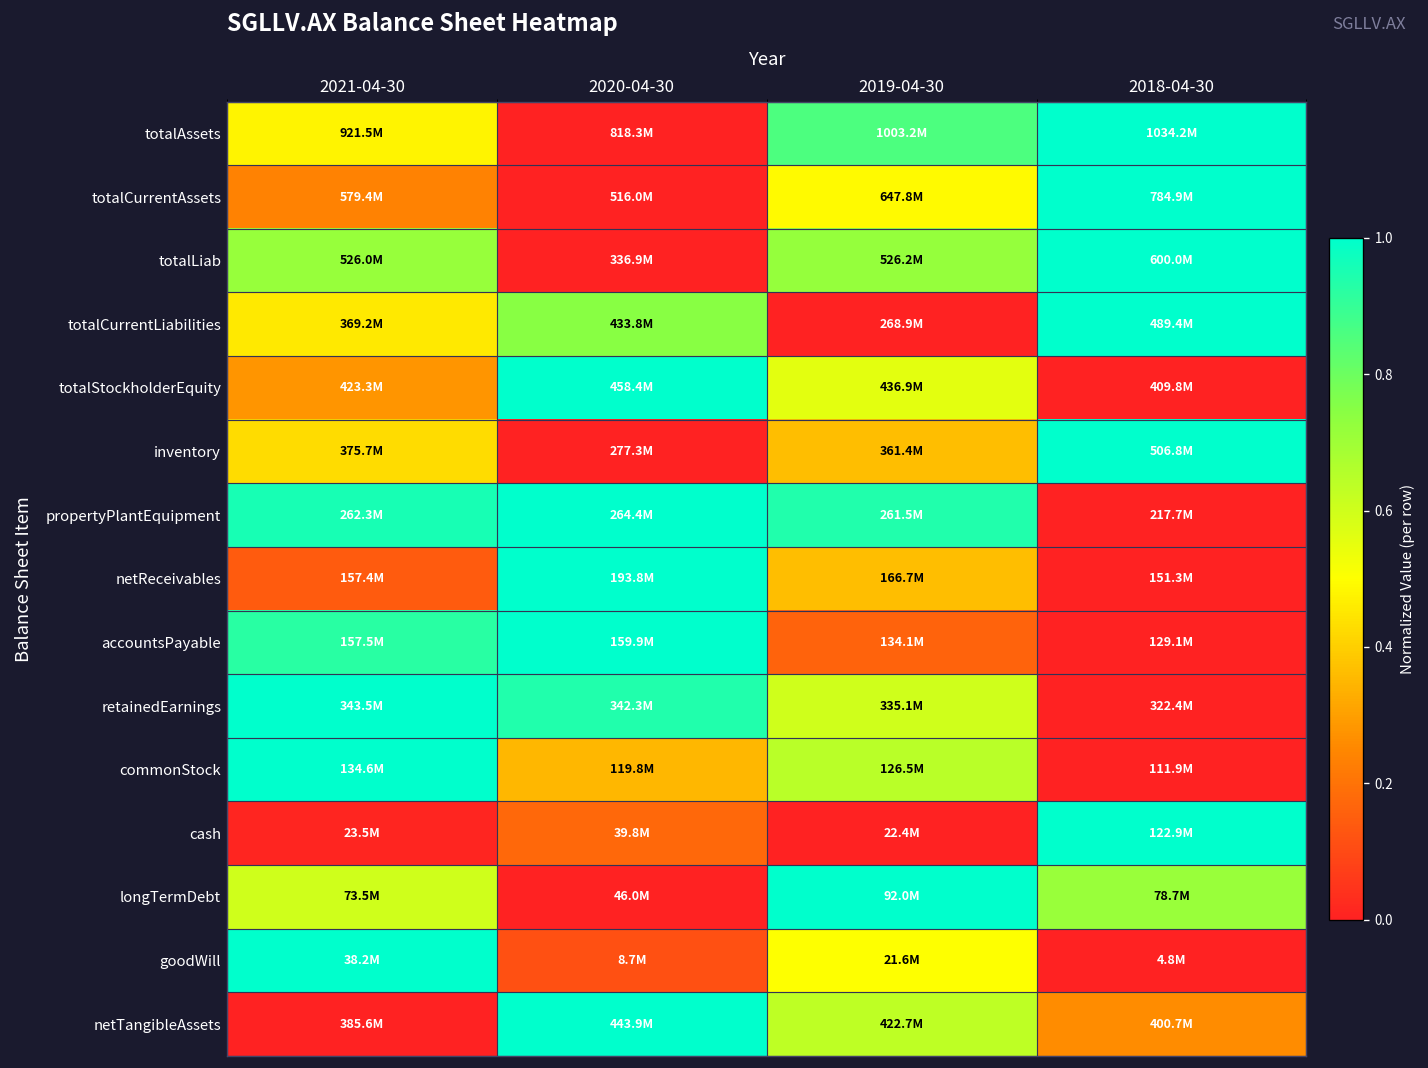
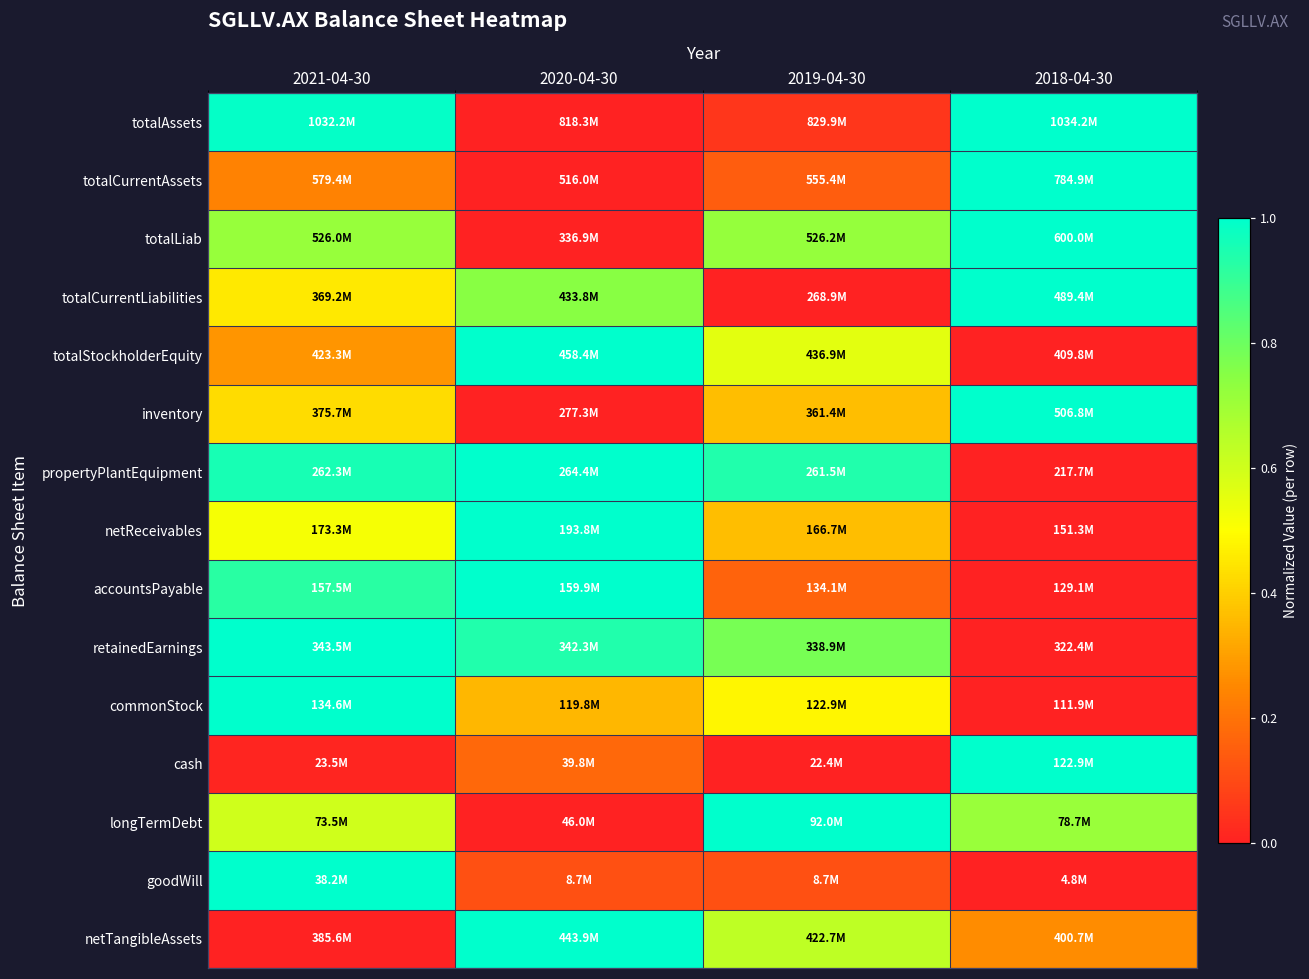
totalAssets, 2021-04-30: 921.5M -> 1032.2M
totalAssets, 2019-04-30: 1003.2M -> 829.9M
totalCurrentAssets, 2019-04-30: 647.8M -> 555.4M
netReceivables, 2021-04-30: 157.4M -> 173.3M
retainedEarnings, 2019-04-30: 335.1M -> 338.9M
commonStock, 2019-04-30: 126.5M -> 122.9M
goodWill, 2019-04-30: 21.6M -> 8.7M
